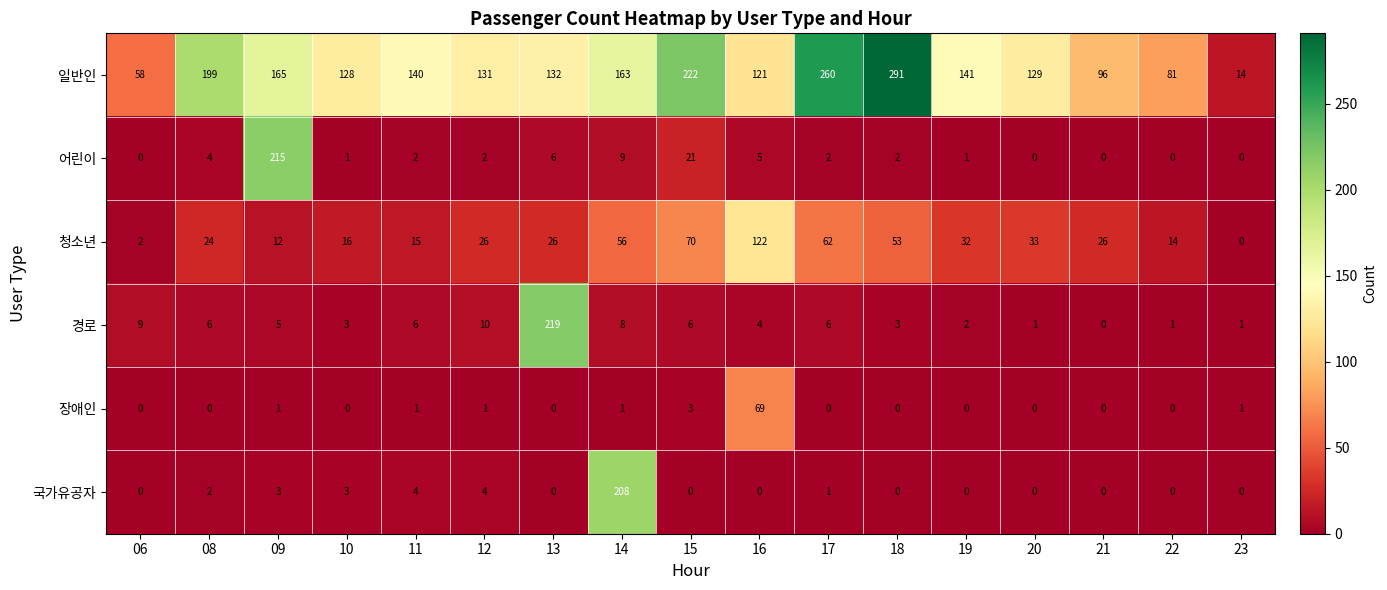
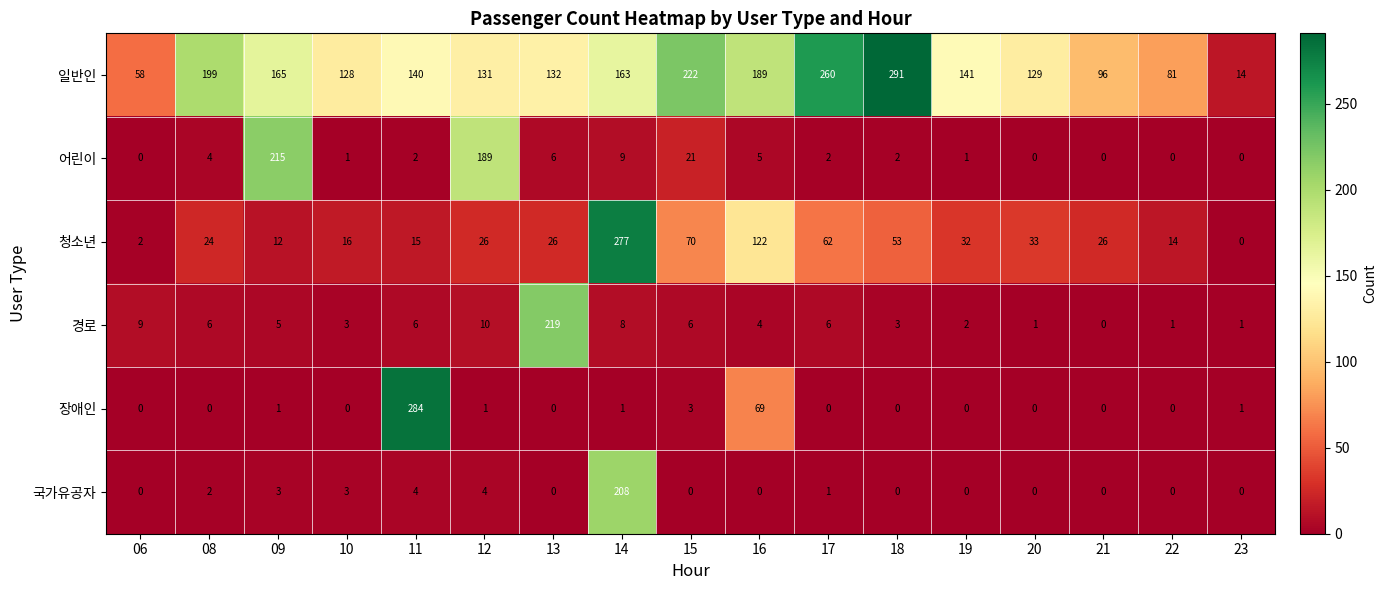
일반인, 16: 121 -> 189
어린이, 12: 2 -> 189
청소년, 14: 56 -> 277
장애인, 11: 1 -> 284
